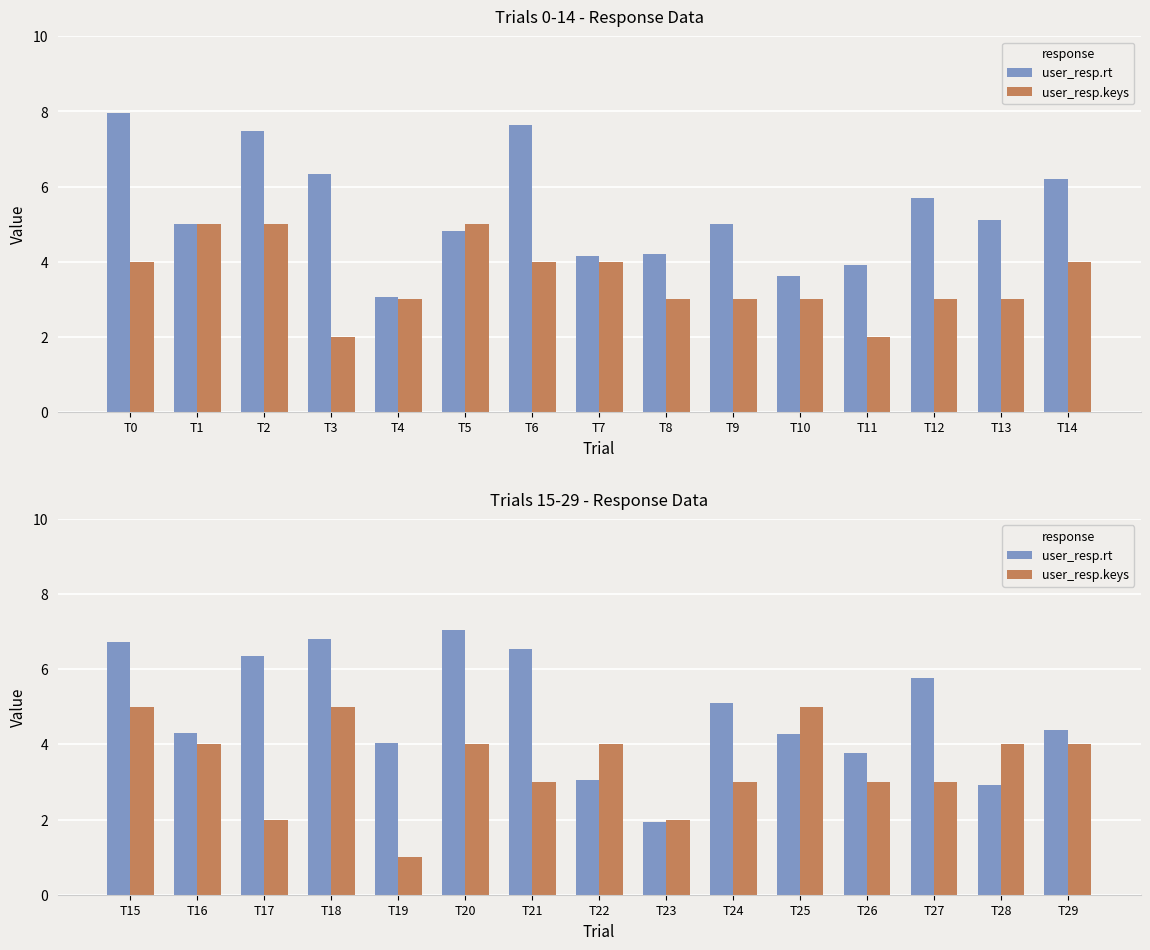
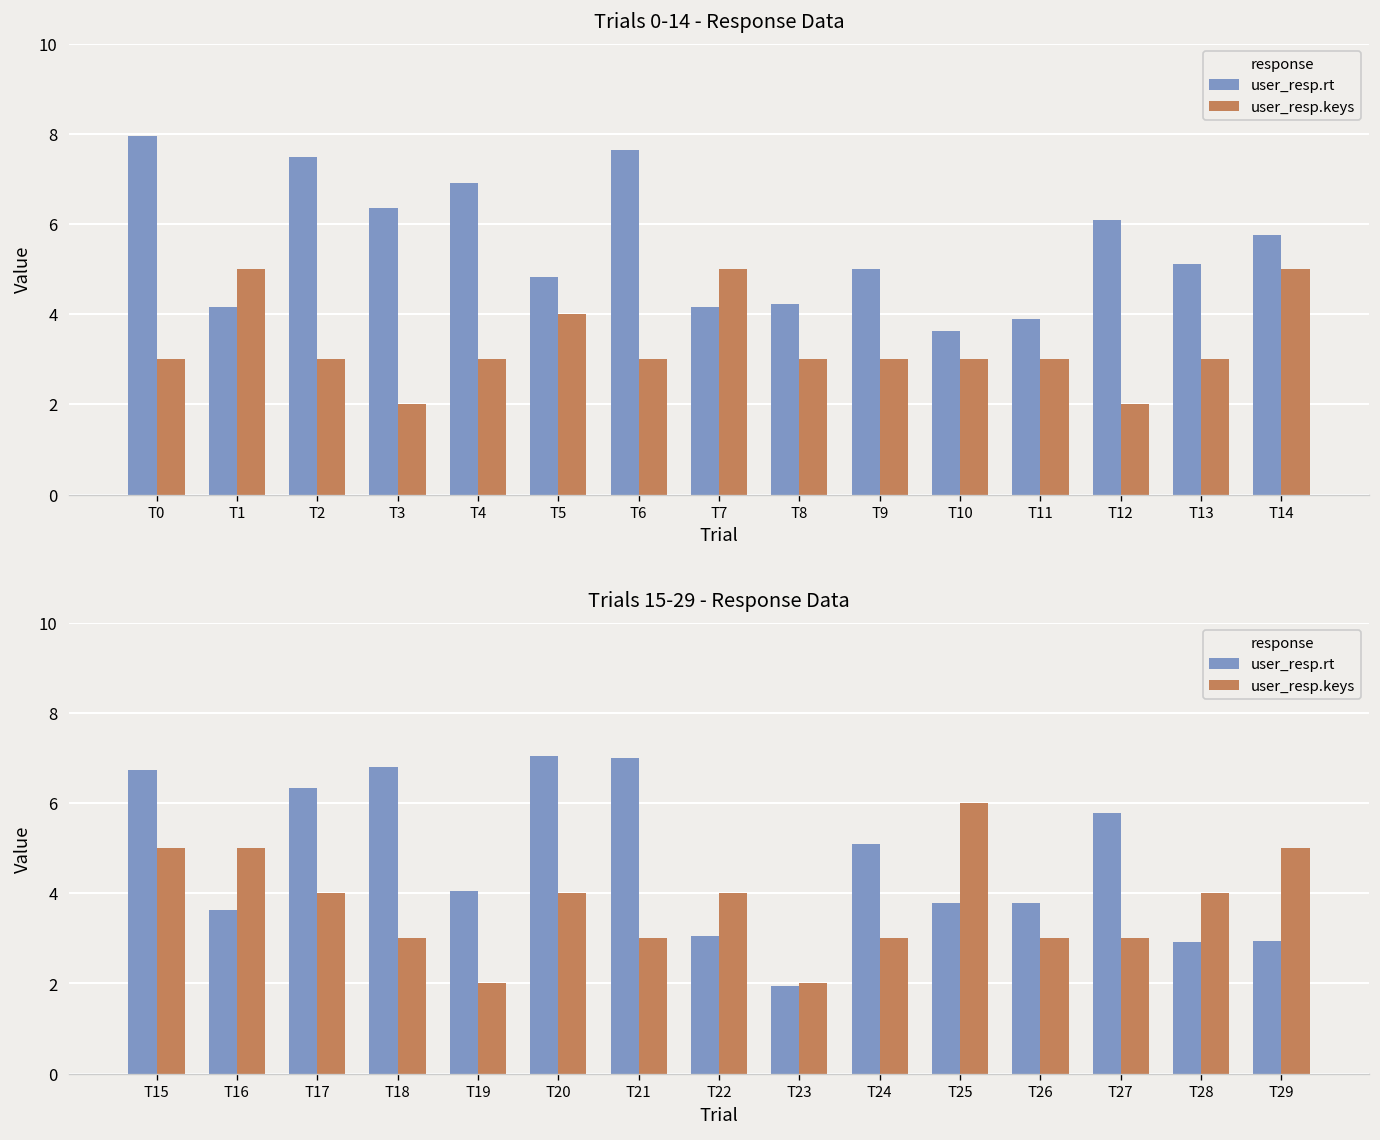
Trials 0-14 - Response Data, user_resp.keys, T0: 4 -> 3
Trials 0-14 - Response Data, user_resp.rt, T1: 5.0 -> 4.2
Trials 0-14 - Response Data, user_resp.keys, T2: 5 -> 3
Trials 0-14 - Response Data, user_resp.rt, T4: 3.1 -> 6.9
Trials 0-14 - Response Data, user_resp.keys, T5: 5 -> 4
Trials 0-14 - Response Data, user_resp.keys, T6: 4 -> 3
Trials 0-14 - Response Data, user_resp.keys, T7: 4 -> 5
Trials 0-14 - Response Data, user_resp.keys, T11: 2 -> 3
Trials 0-14 - Response Data, user_resp.rt, T12: 5.7 -> 6.1
Trials 0-14 - Response Data, user_resp.keys, T12: 3 -> 2
Trials 0-14 - Response Data, user_resp.rt, T14: 6.2 -> 5.7
Trials 0-14 - Response Data, user_resp.keys, T14: 4 -> 5
Trials 15-29 - Response Data, user_resp.rt, T16: 4.3 -> 3.6
Trials 15-29 - Response Data, user_resp.keys, T16: 4 -> 5
Trials 15-29 - Response Data, user_resp.keys, T17: 2 -> 4
Trials 15-29 - Response Data, user_resp.keys, T18: 5 -> 3
Trials 15-29 - Response Data, user_resp.keys, T19: 1 -> 2
Trials 15-29 - Response Data, user_resp.rt, T21: 6.5 -> 7.0
Trials 15-29 - Response Data, user_resp.rt, T25: 4.3 -> 3.8
Trials 15-29 - Response Data, user_resp.keys, T25: 5 -> 6
Trials 15-29 - Response Data, user_resp.rt, T29: 4.4 -> 3.0
Trials 15-29 - Response Data, user_resp.keys, T29: 4 -> 5
